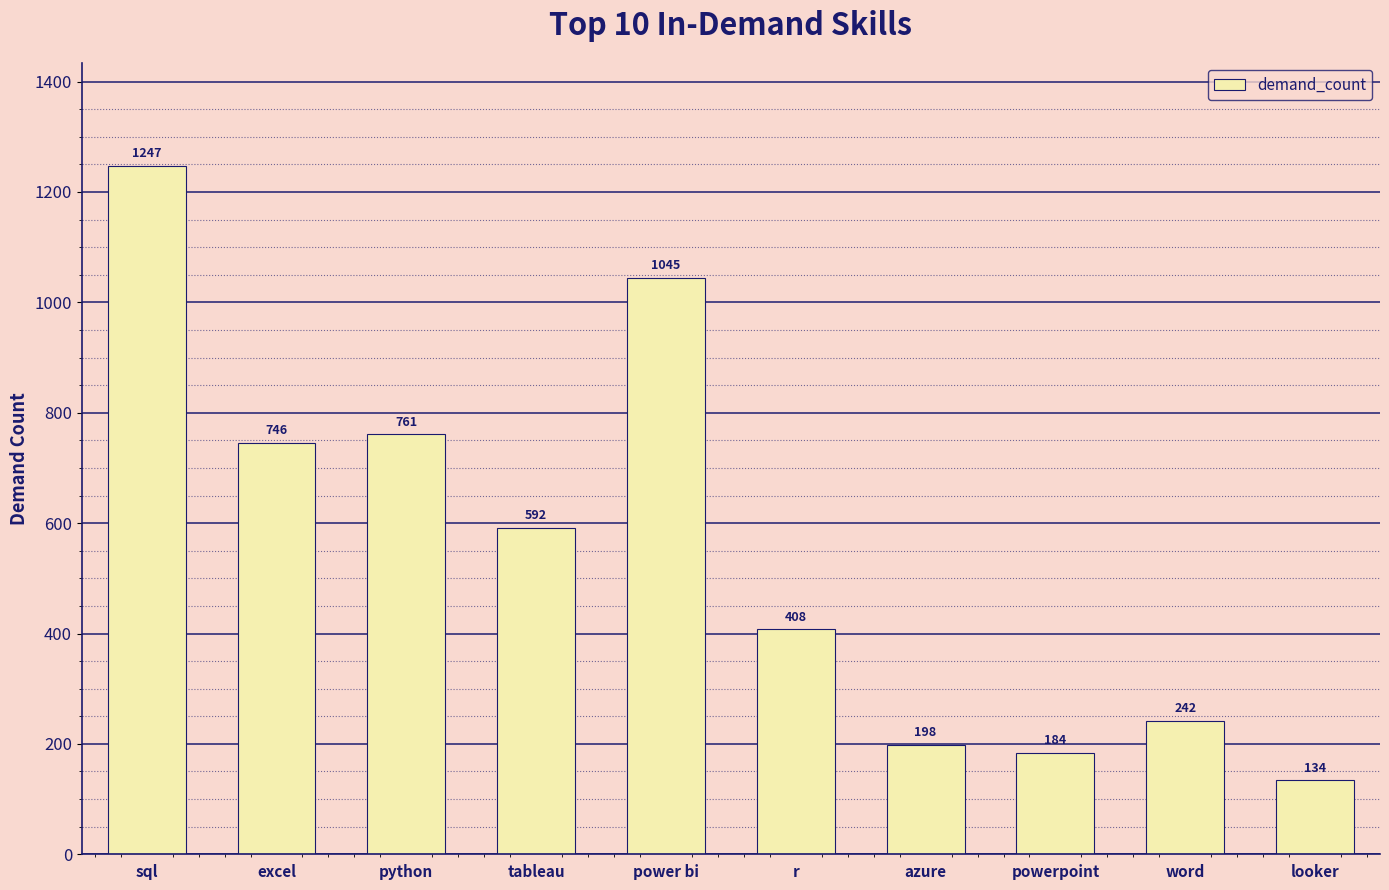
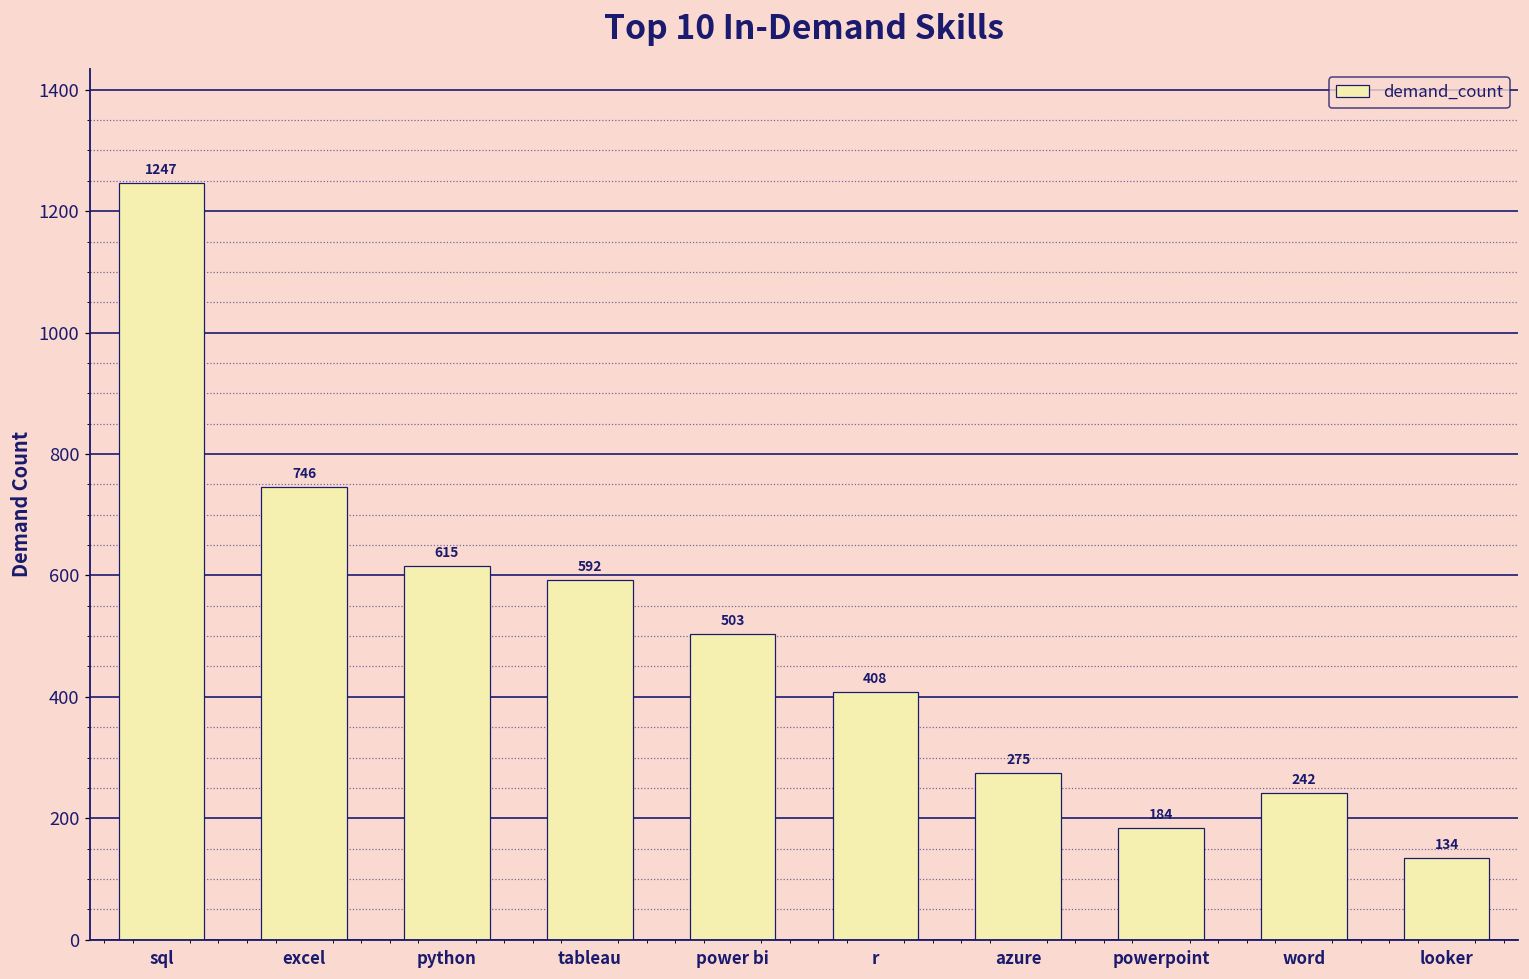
python: 761 -> 615
power bi: 1045 -> 503
azure: 198 -> 275
